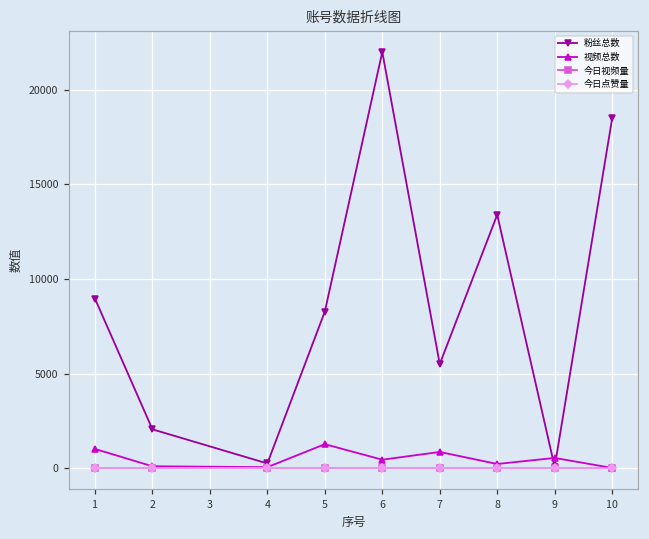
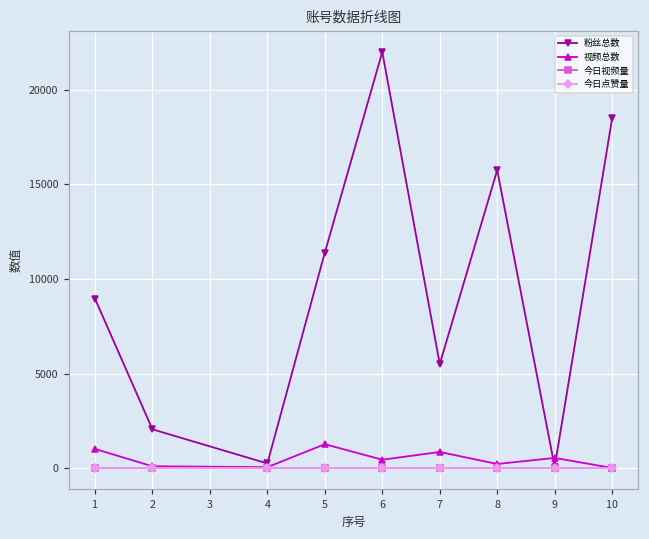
粉丝总数, 5: 8300 -> 11400
粉丝总数, 8: 13400 -> 15800
